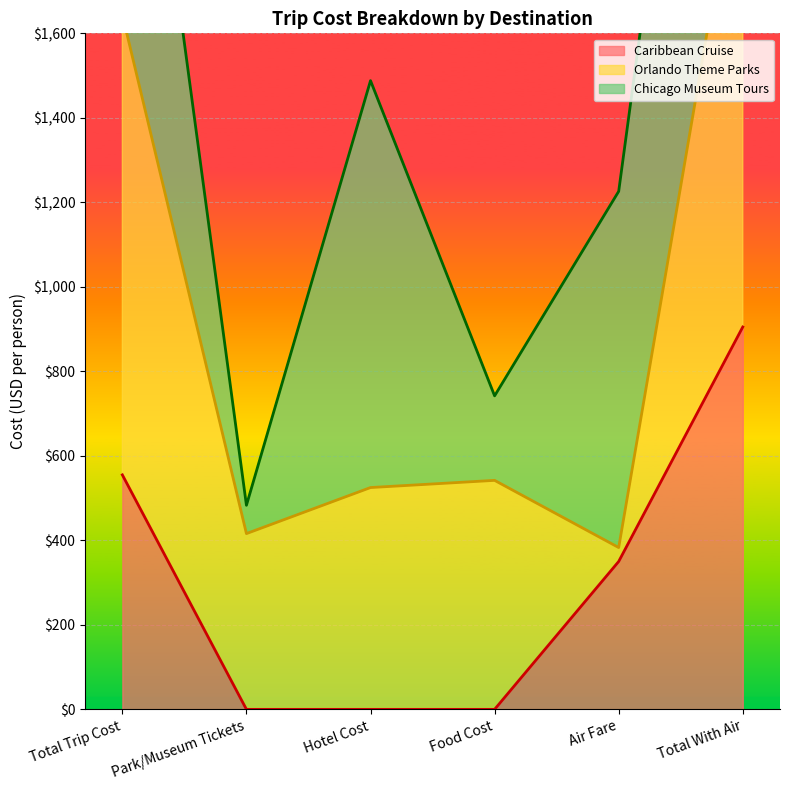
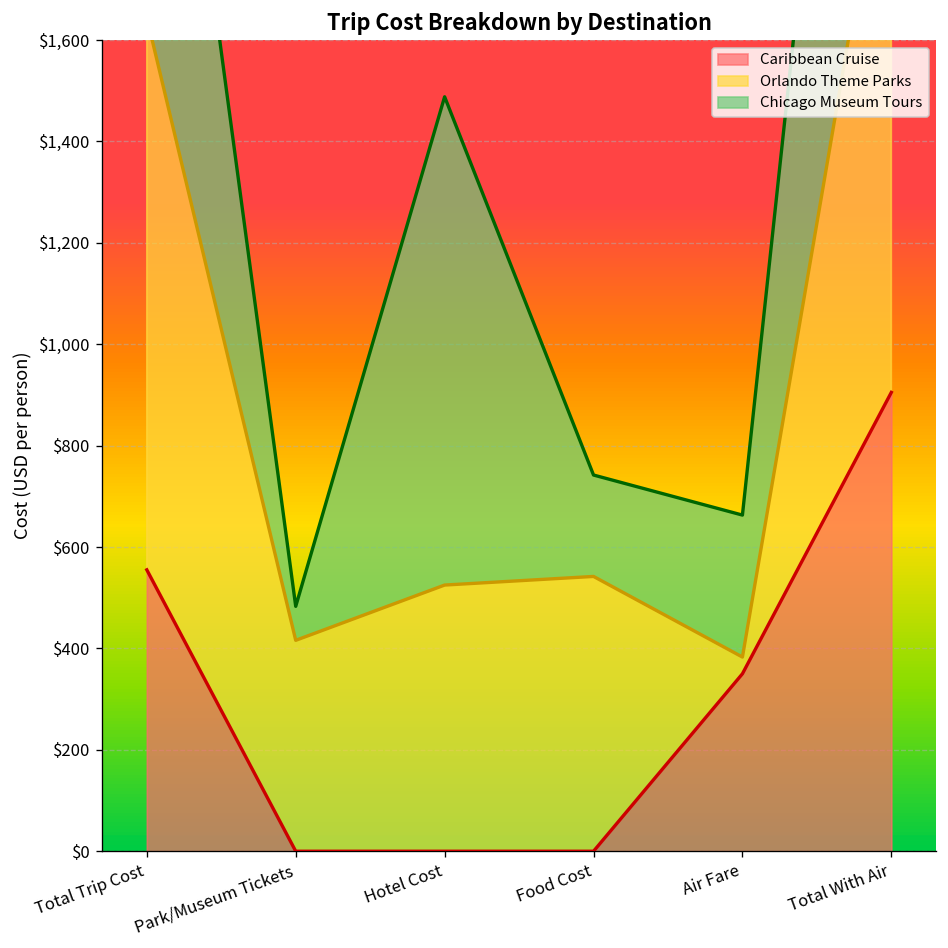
Chicago Museum Tours, Air Fare: $840 -> $280
